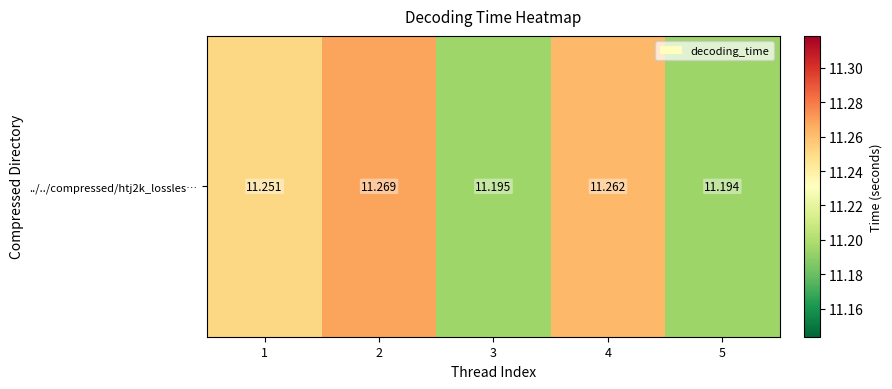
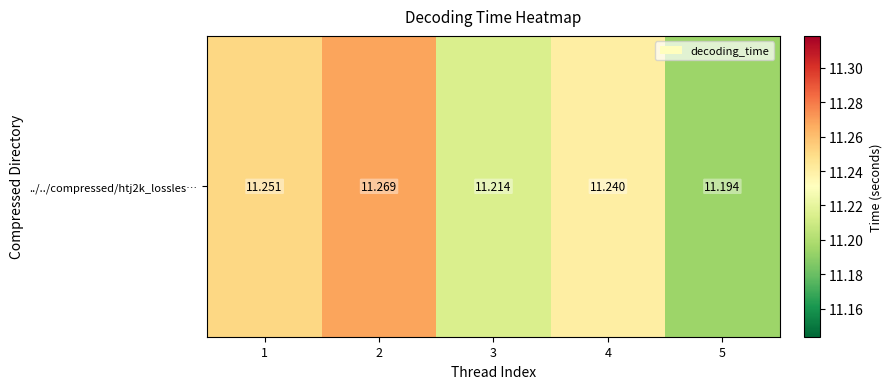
../../compressed/htj2k_lossles…, 3: 11.195 -> 11.214
../../compressed/htj2k_lossles…, 4: 11.262 -> 11.240
